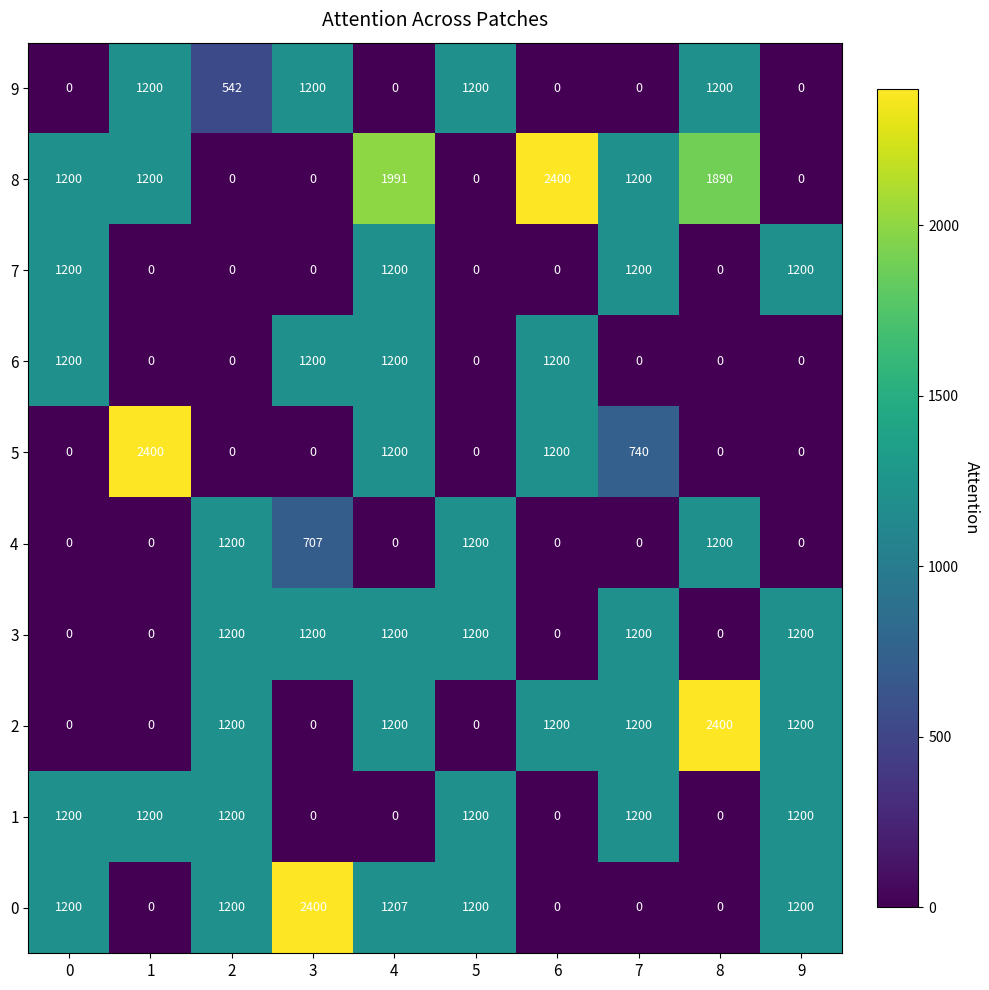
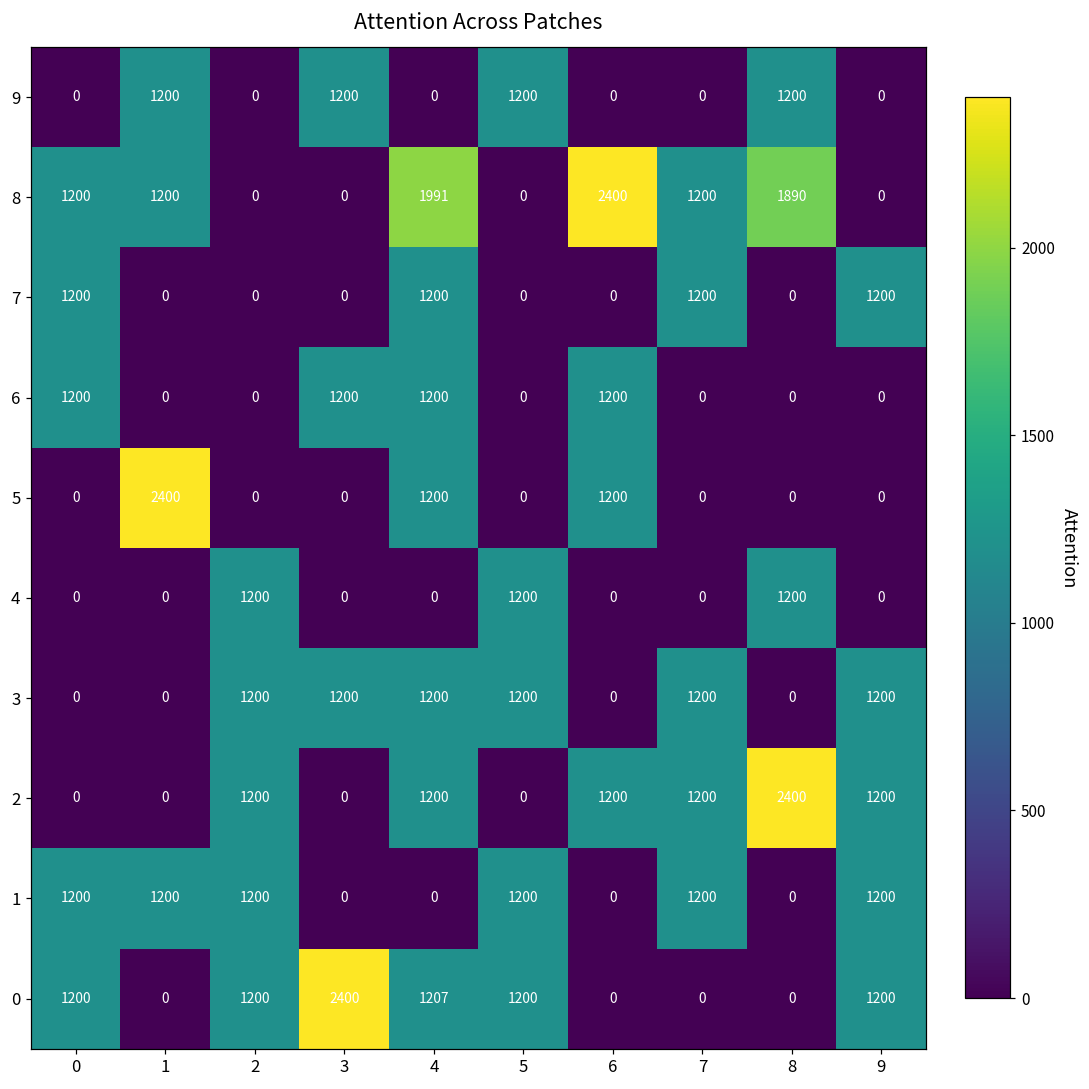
9, 2: 542 -> 0
5, 7: 740 -> 0
4, 3: 707 -> 0
